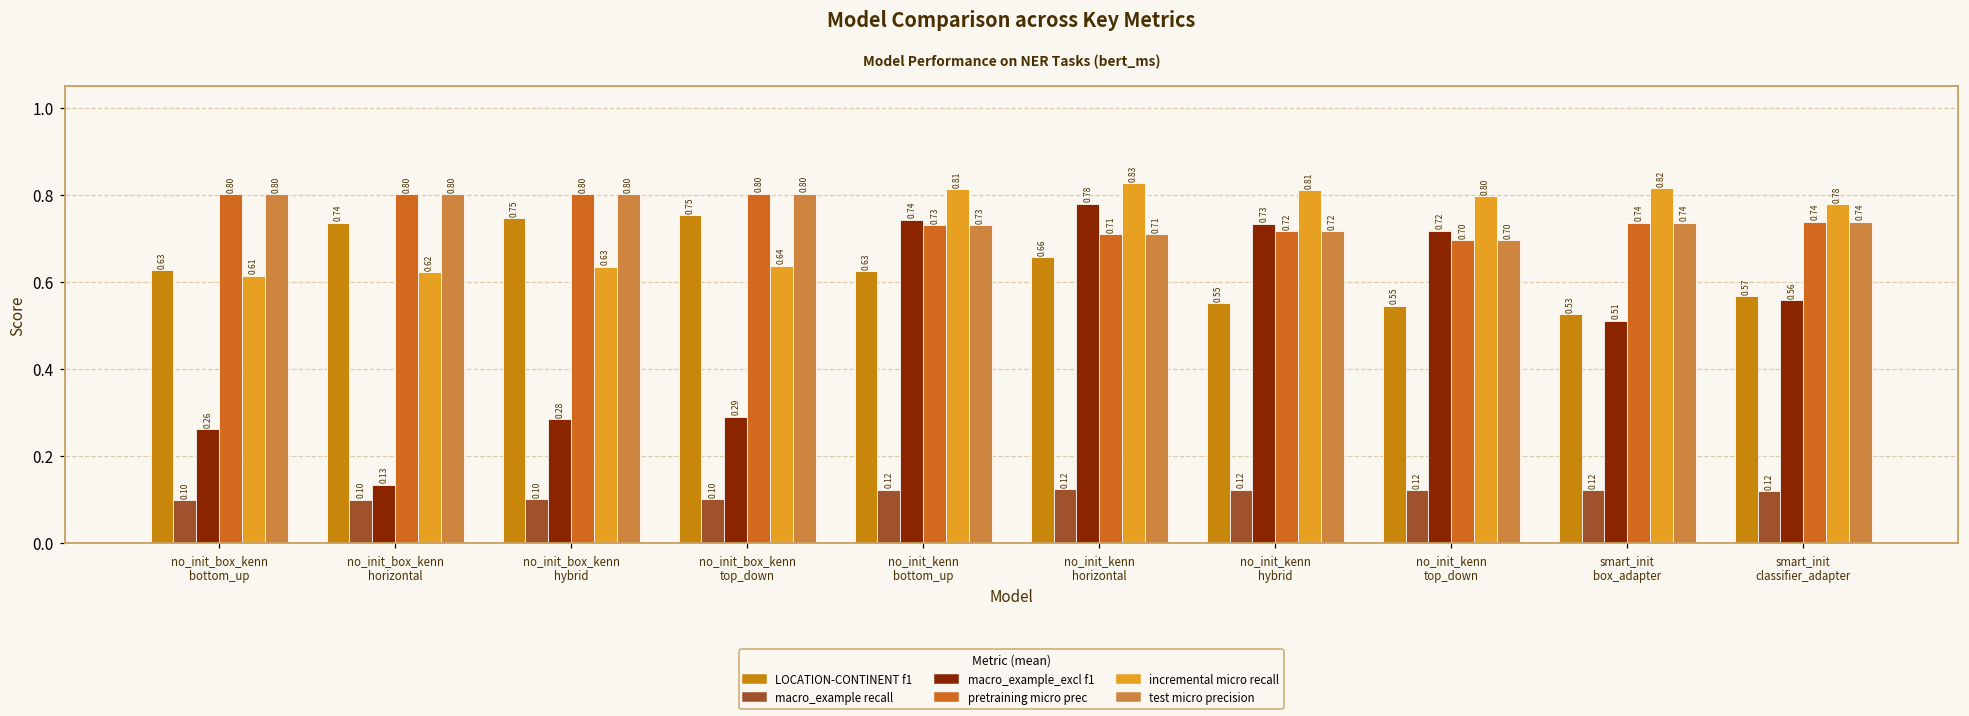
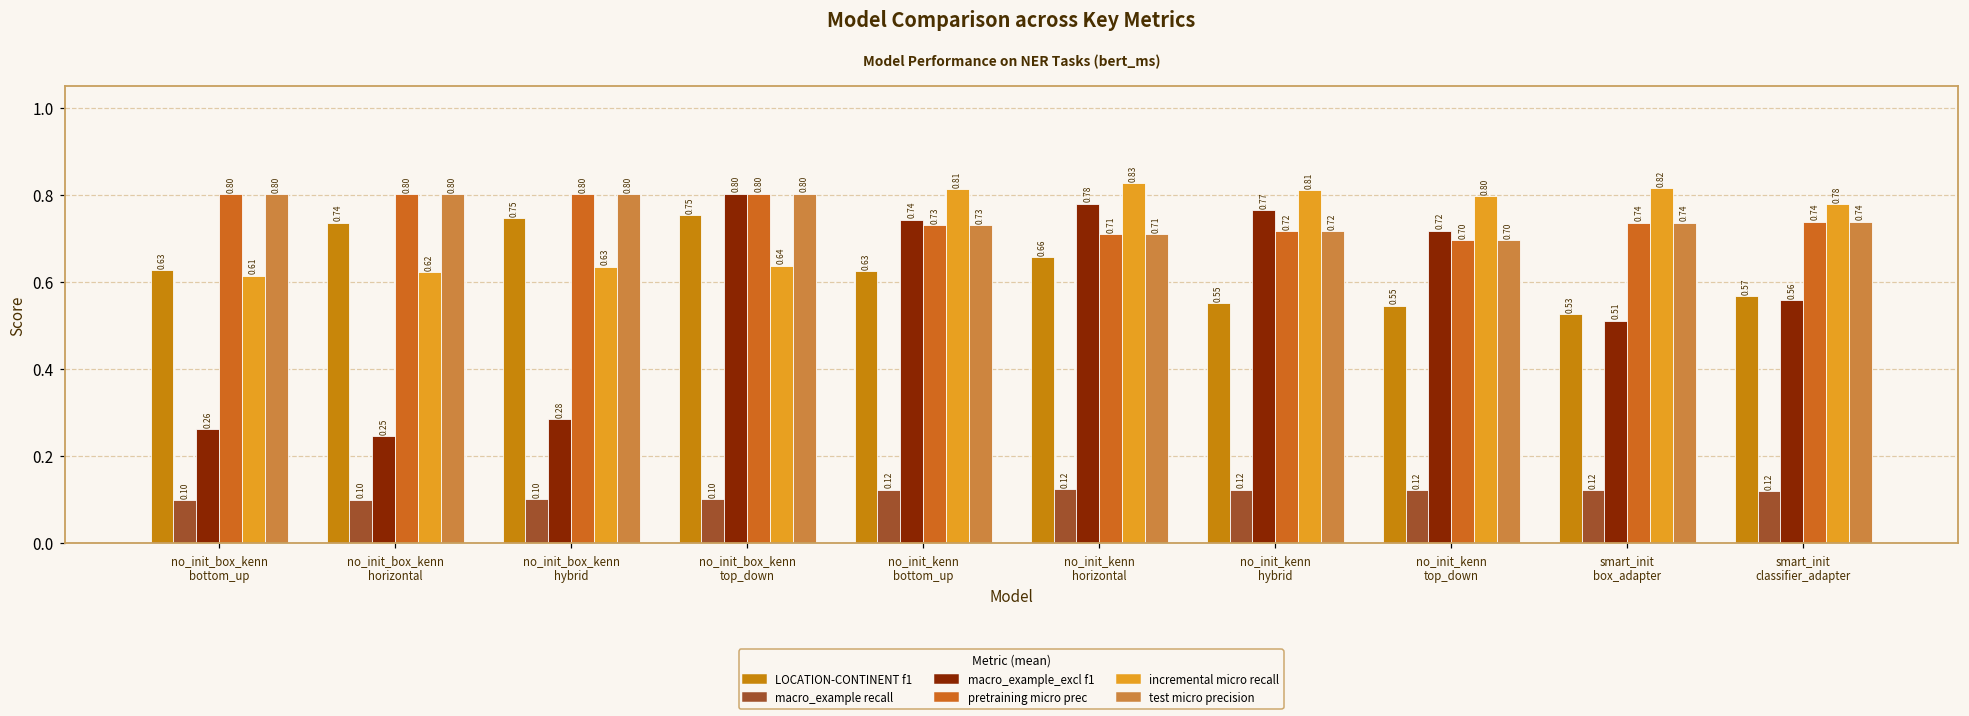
macro_example_excl f1, no_init_box_kenn horizontal: 0.13 -> 0.25
macro_example_excl f1, no_init_box_kenn top_down: 0.29 -> 0.80
macro_example_excl f1, no_init_kenn hybrid: 0.73 -> 0.77
